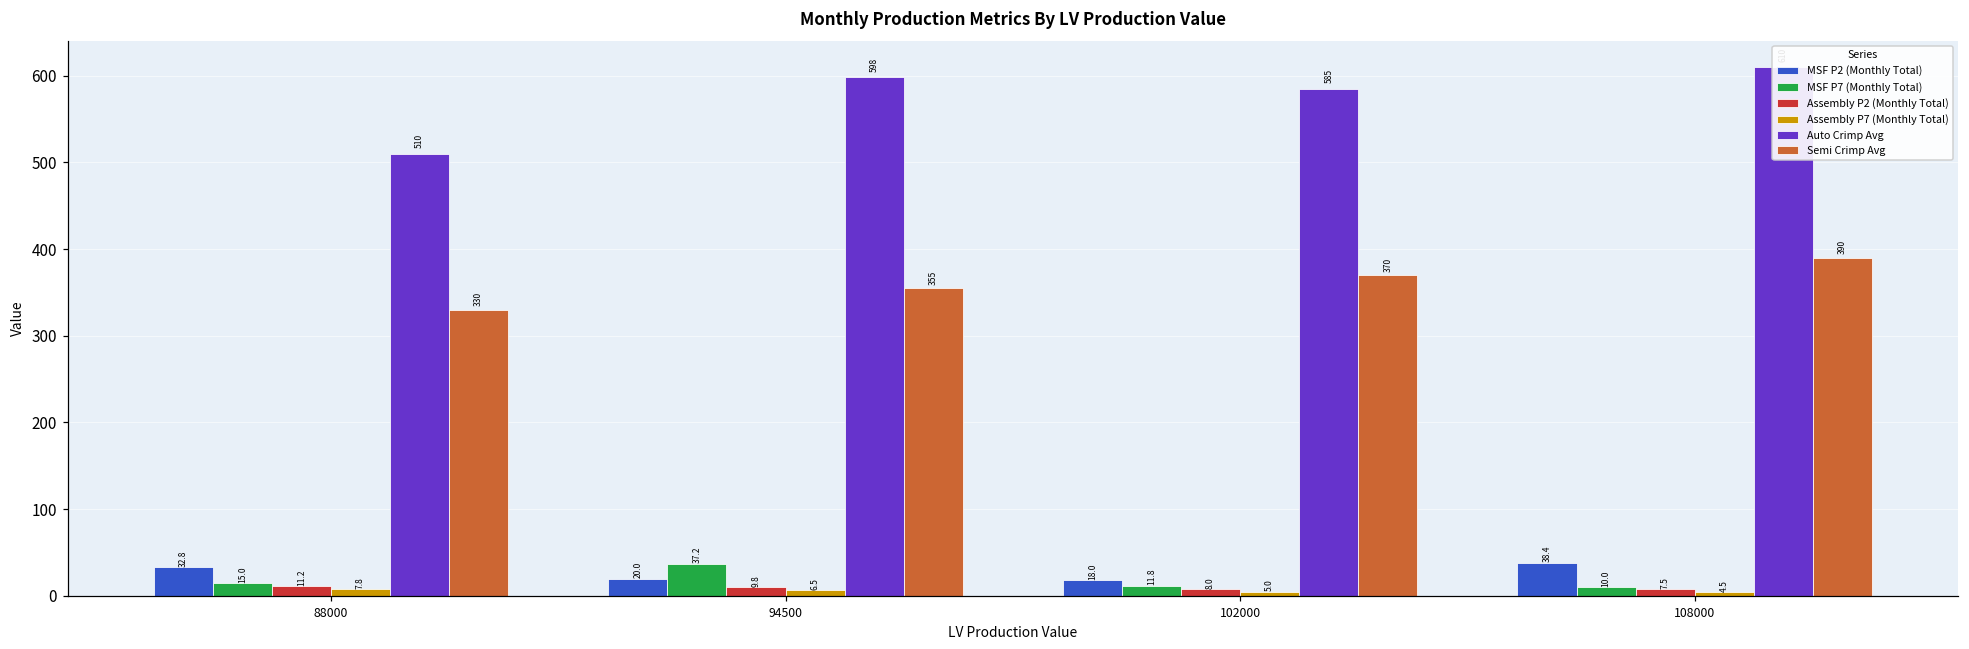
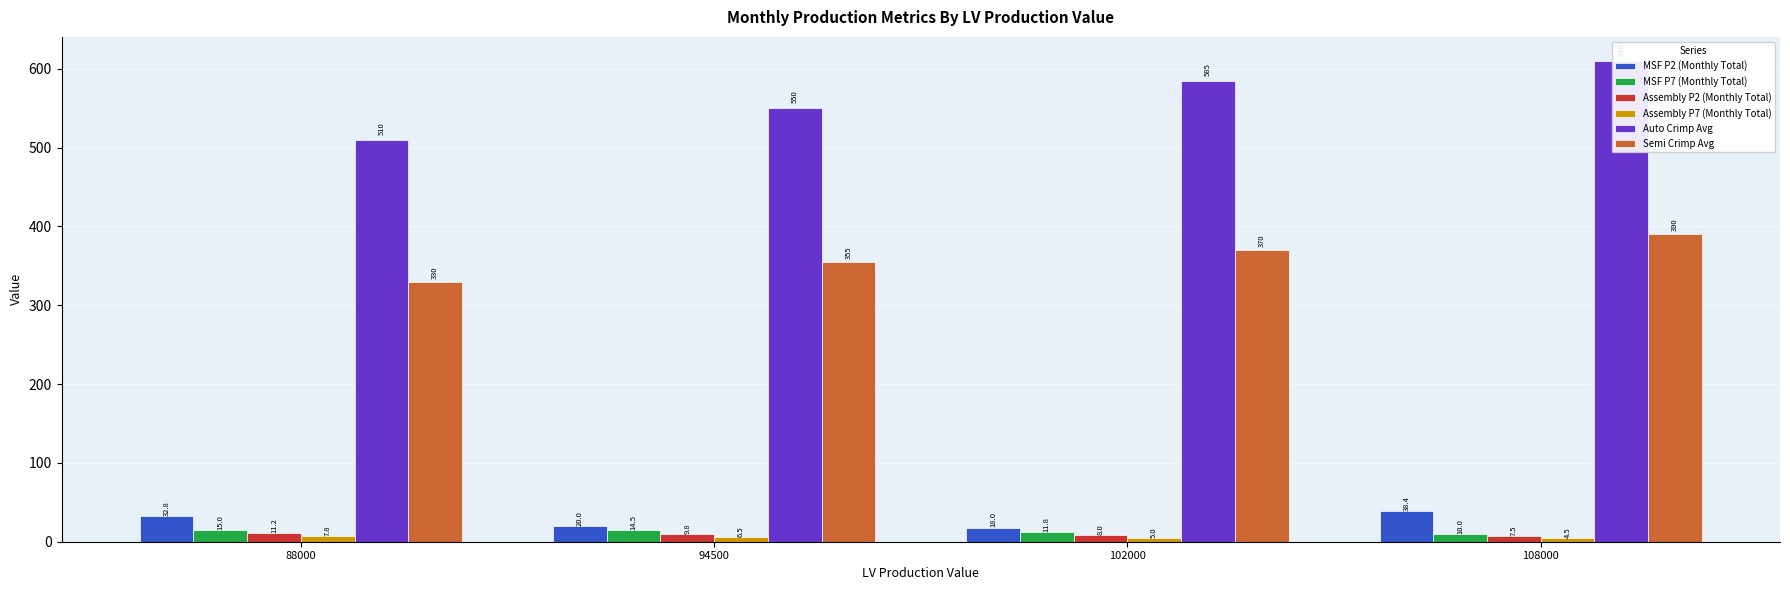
MSF P7 (Monthly Total), 94500: 37.2 -> 14.5
Auto Crimp Avg, 94500: 598 -> 550
